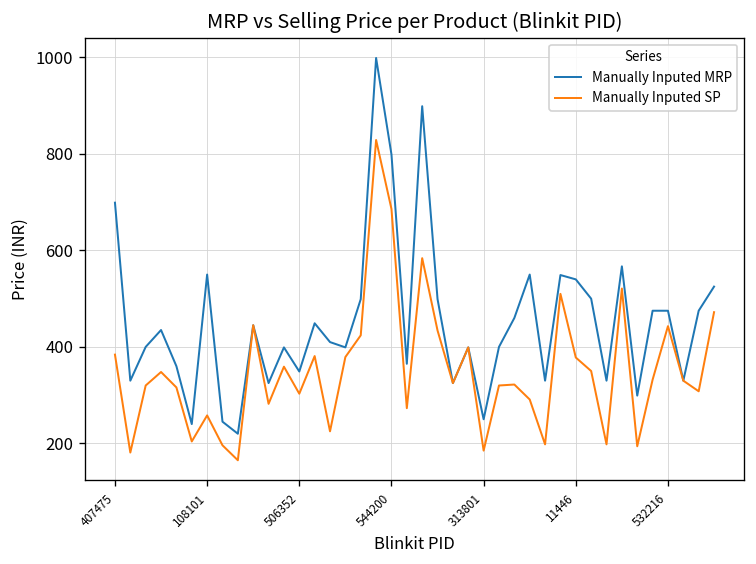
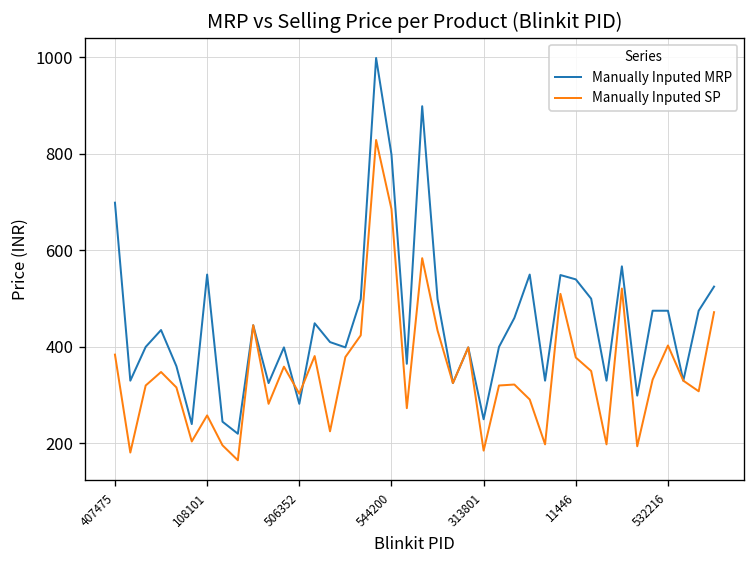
Manually Inputed MRP, 506352: 350 -> 280
Manually Inputed SP, 532216: 440 -> 400
